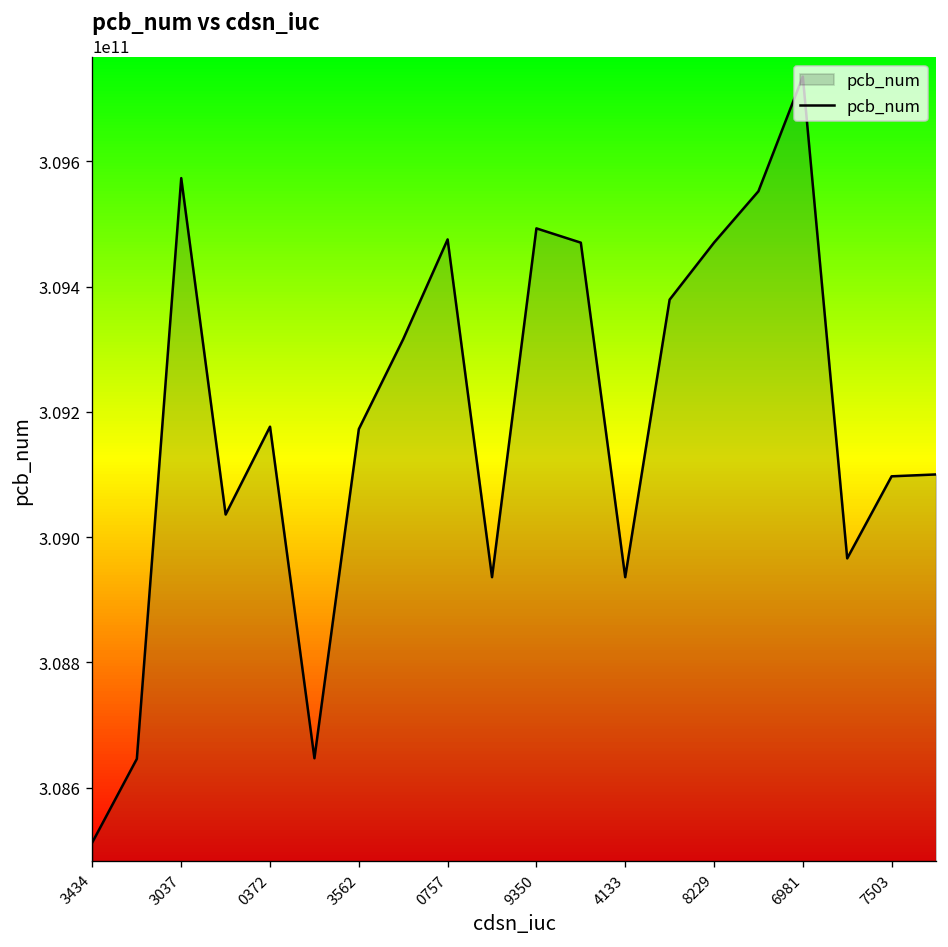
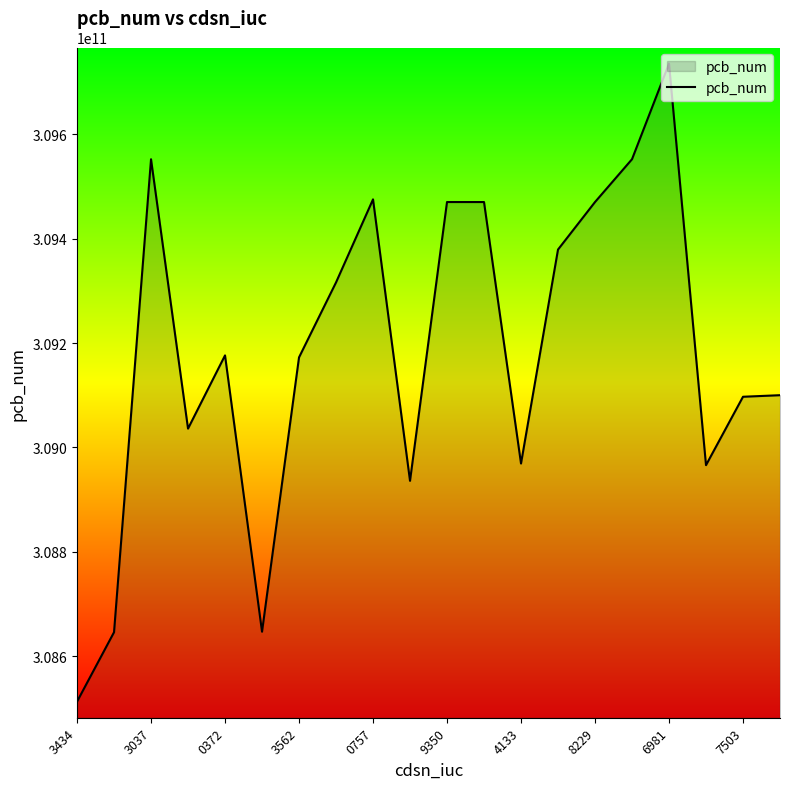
3037: 309570000000 -> 309550000000
9350: 309490000000 -> 309470000000
4133: 308940000000 -> 308970000000
